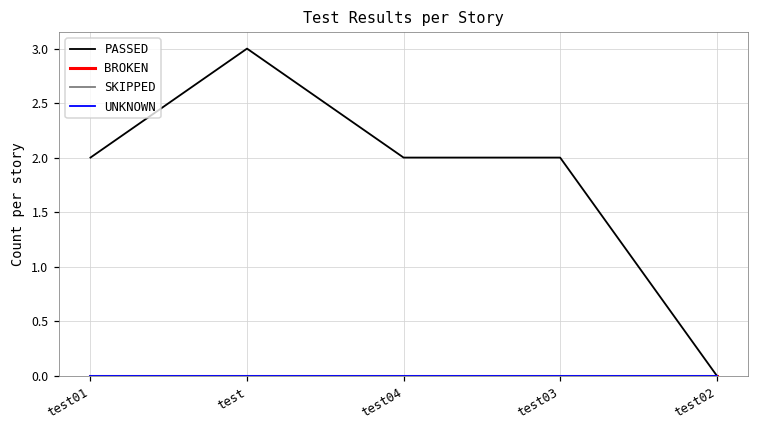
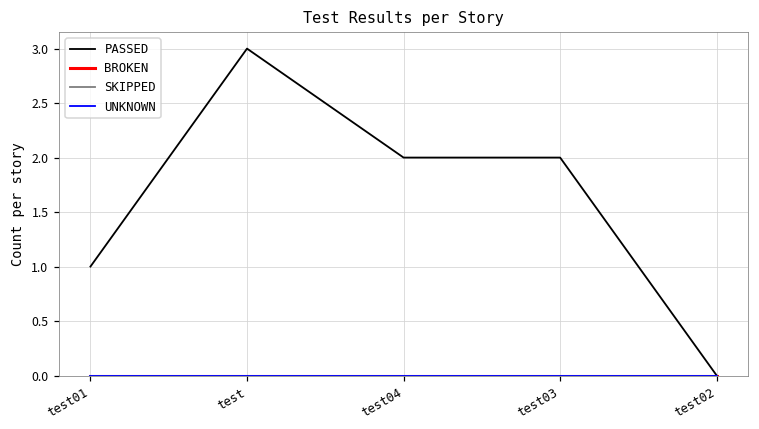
PASSED, test01: 2 -> 1
